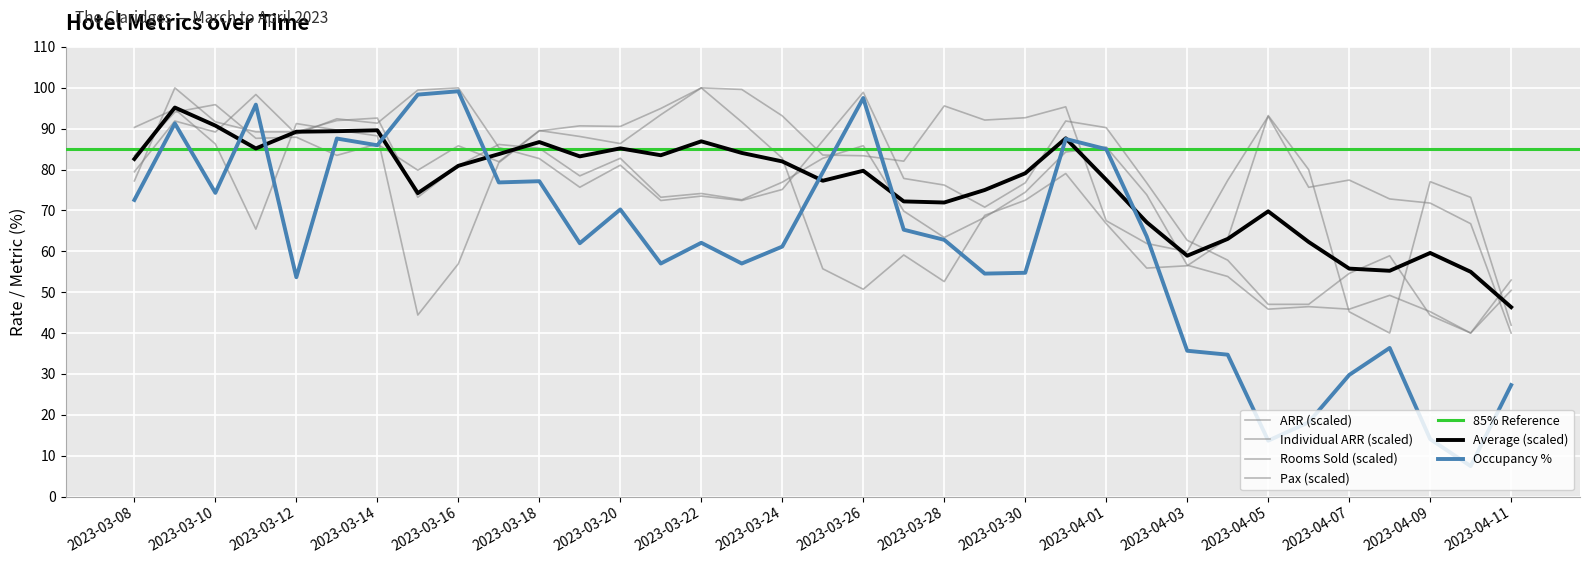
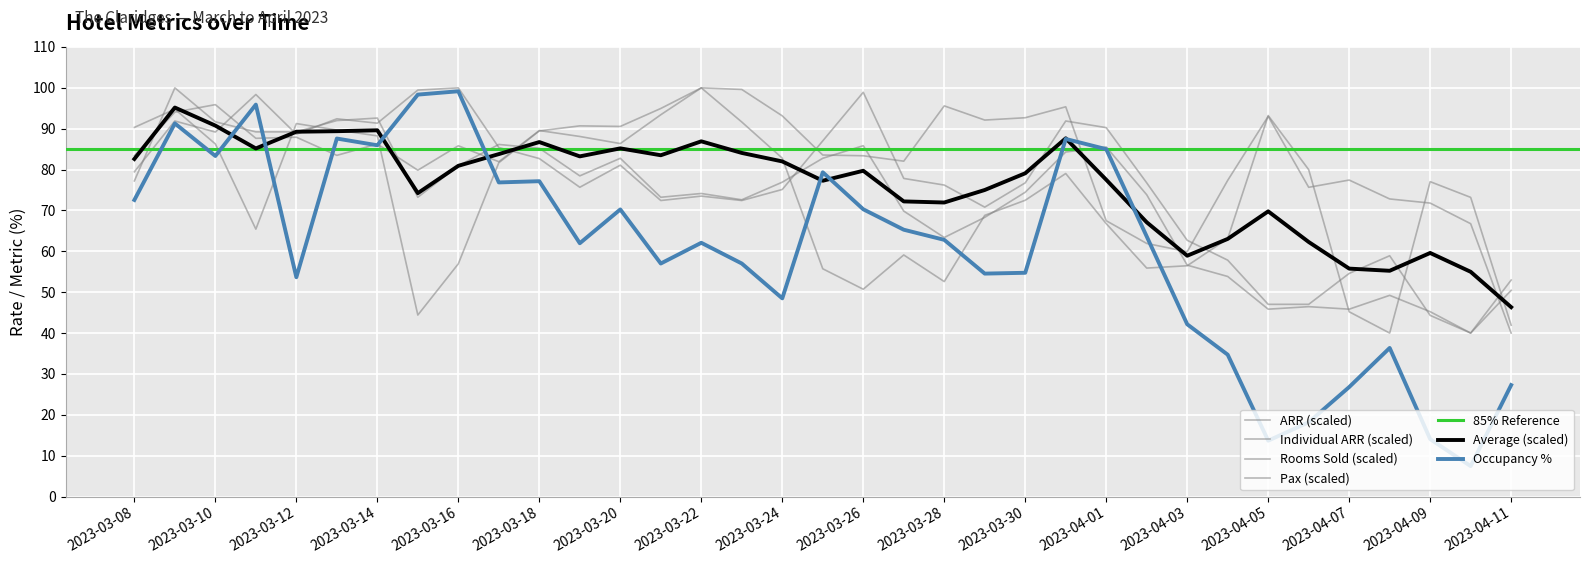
Occupancy %, 2023-03-10: 74 -> 83
Occupancy %, 2023-03-24: 61 -> 48
Occupancy %, 2023-03-26: 98 -> 70
Occupancy %, 2023-04-03: 36 -> 42
Occupancy %, 2023-04-07: 30 -> 27
